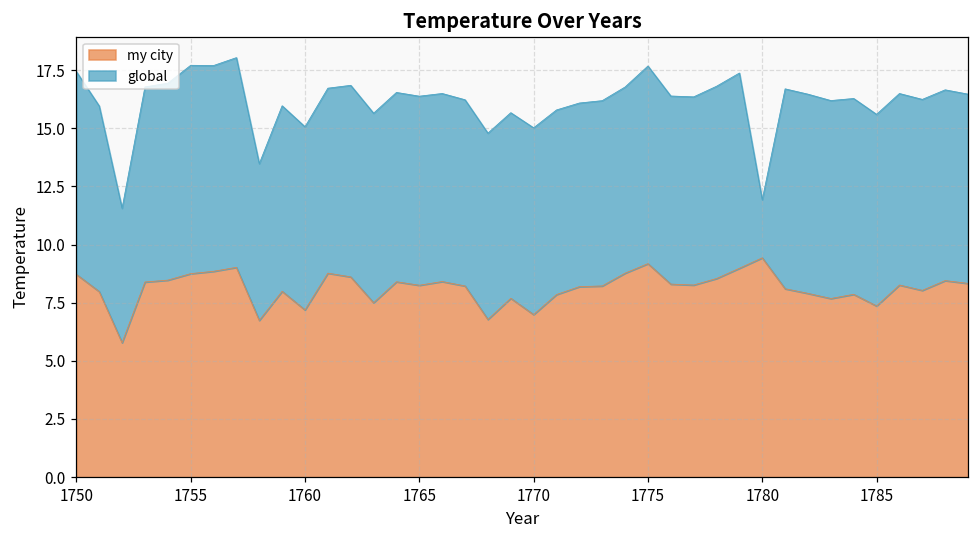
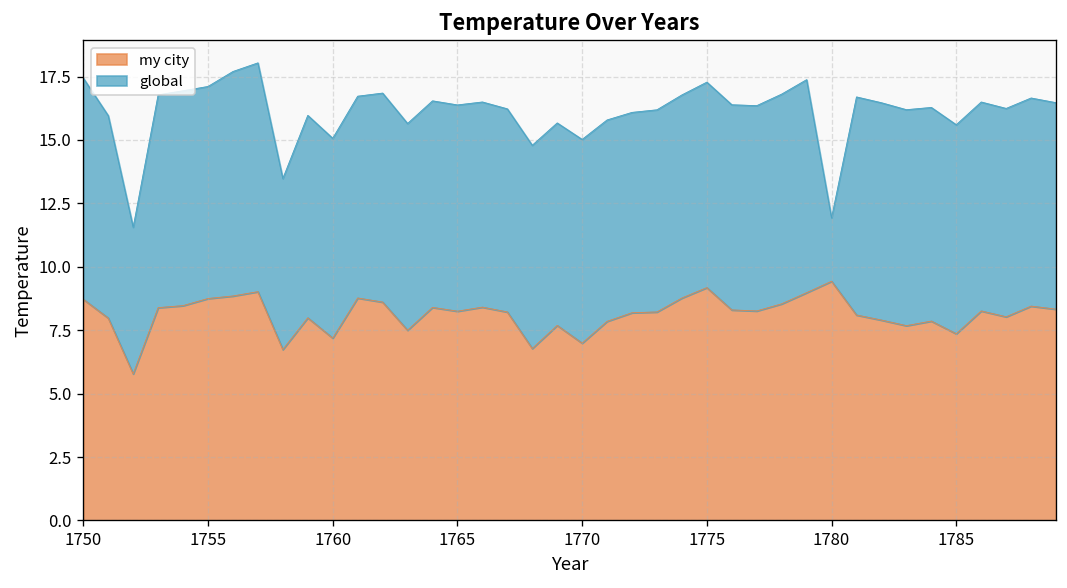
global, 1755: 9.0 -> 8.4
global, 1775: 8.5 -> 8.1
